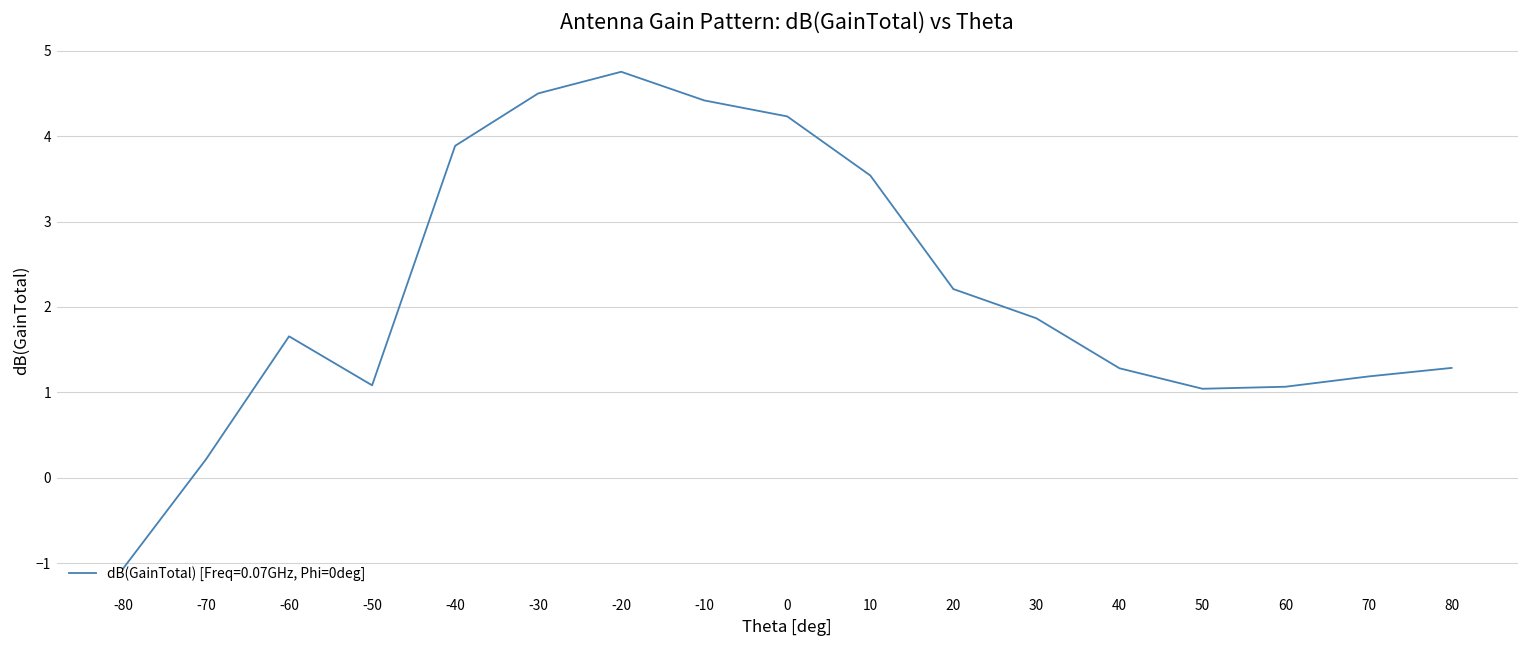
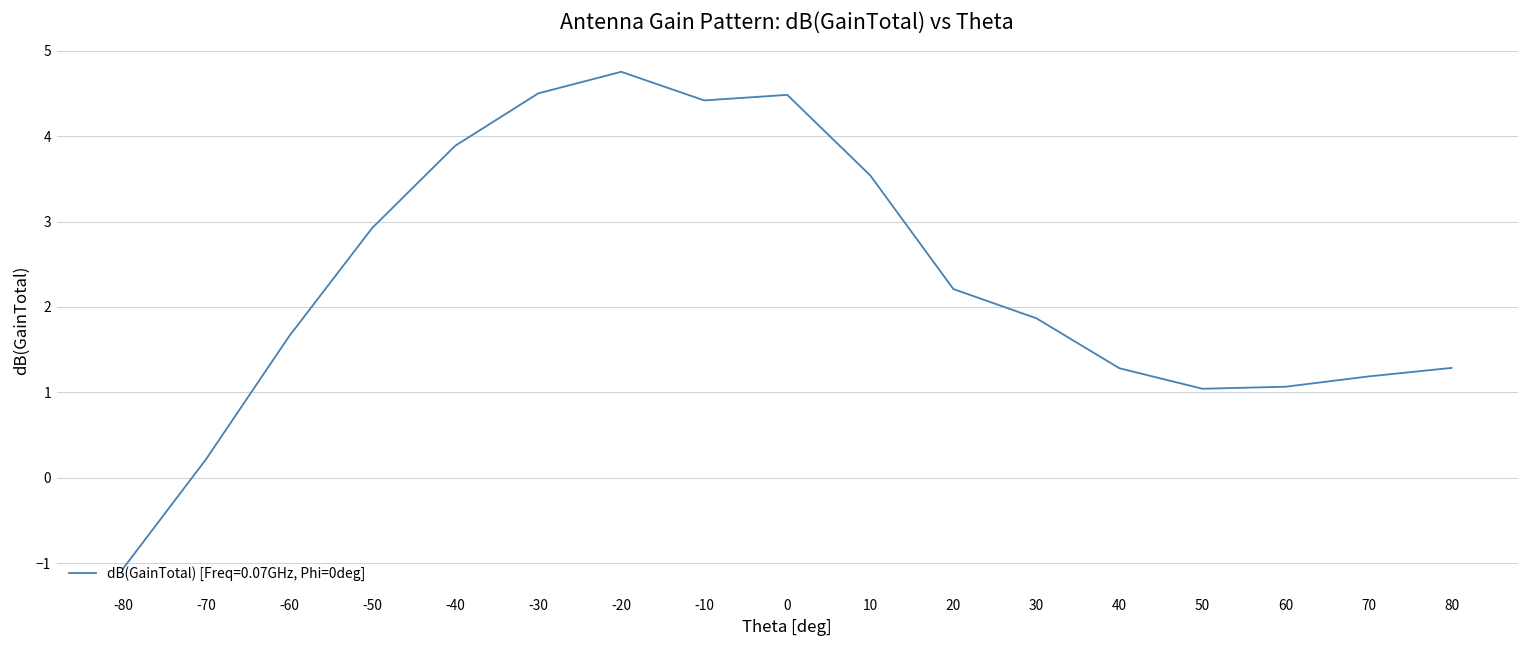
-50: 1.1 -> 2.9
0: 4.2 -> 4.5
